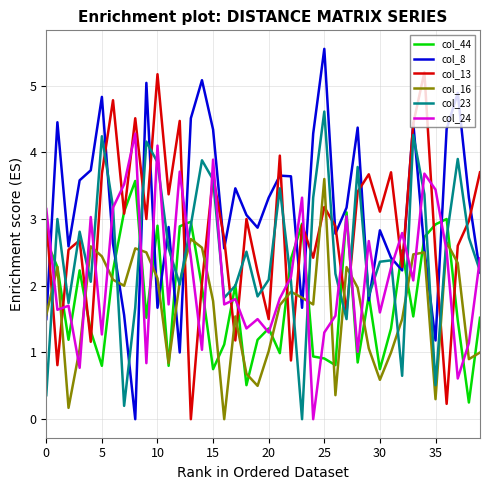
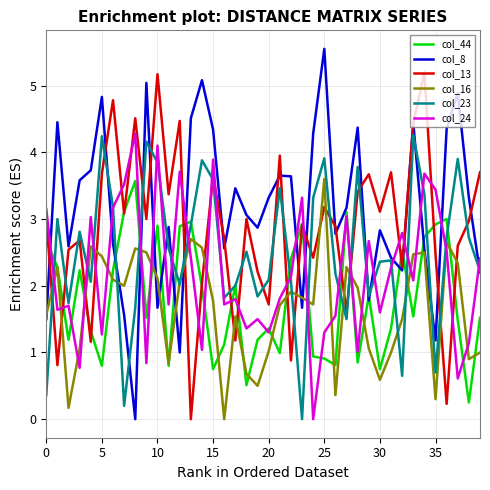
col_13, 20: 1.5 -> 1.7
col_23, 25: 4.6 -> 3.9
col_23, 35: 0.5 -> 0.7
